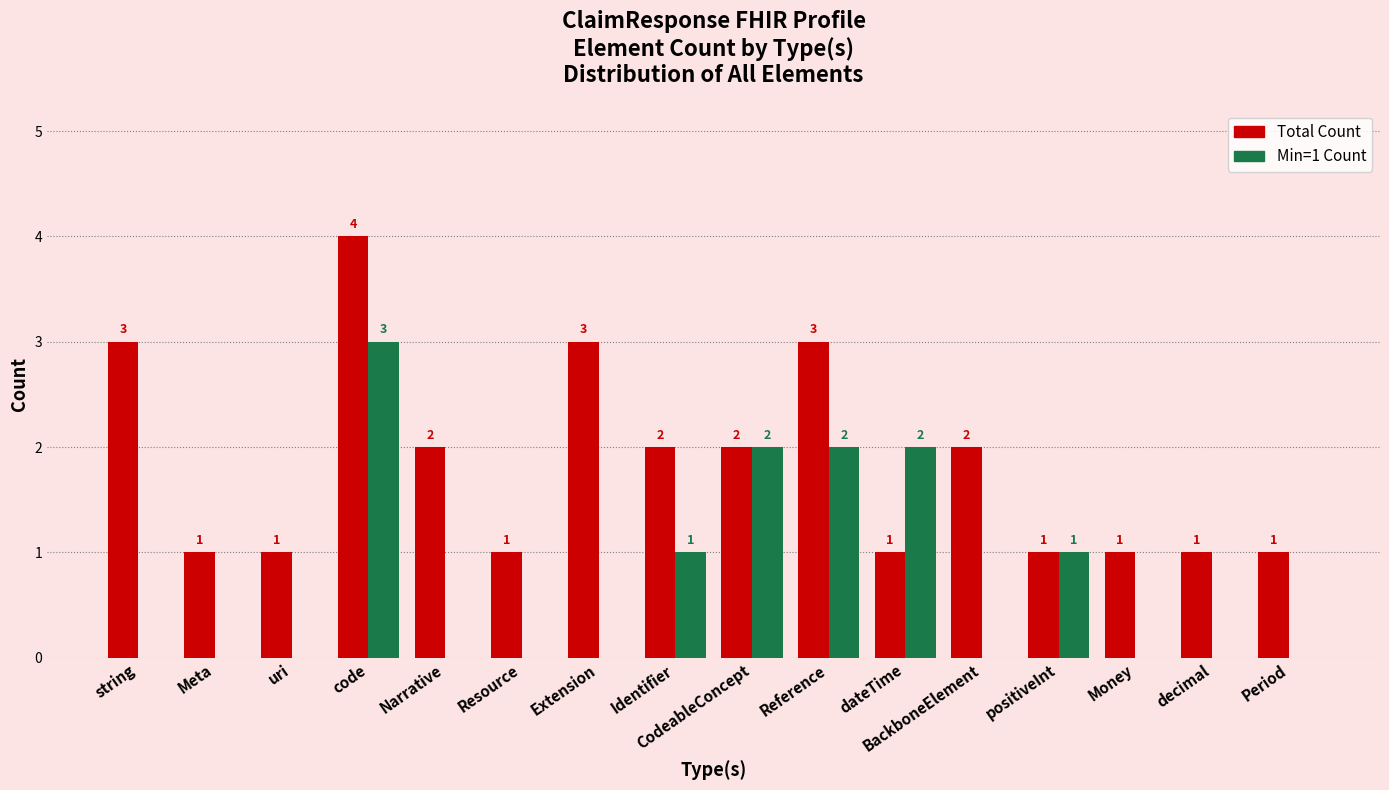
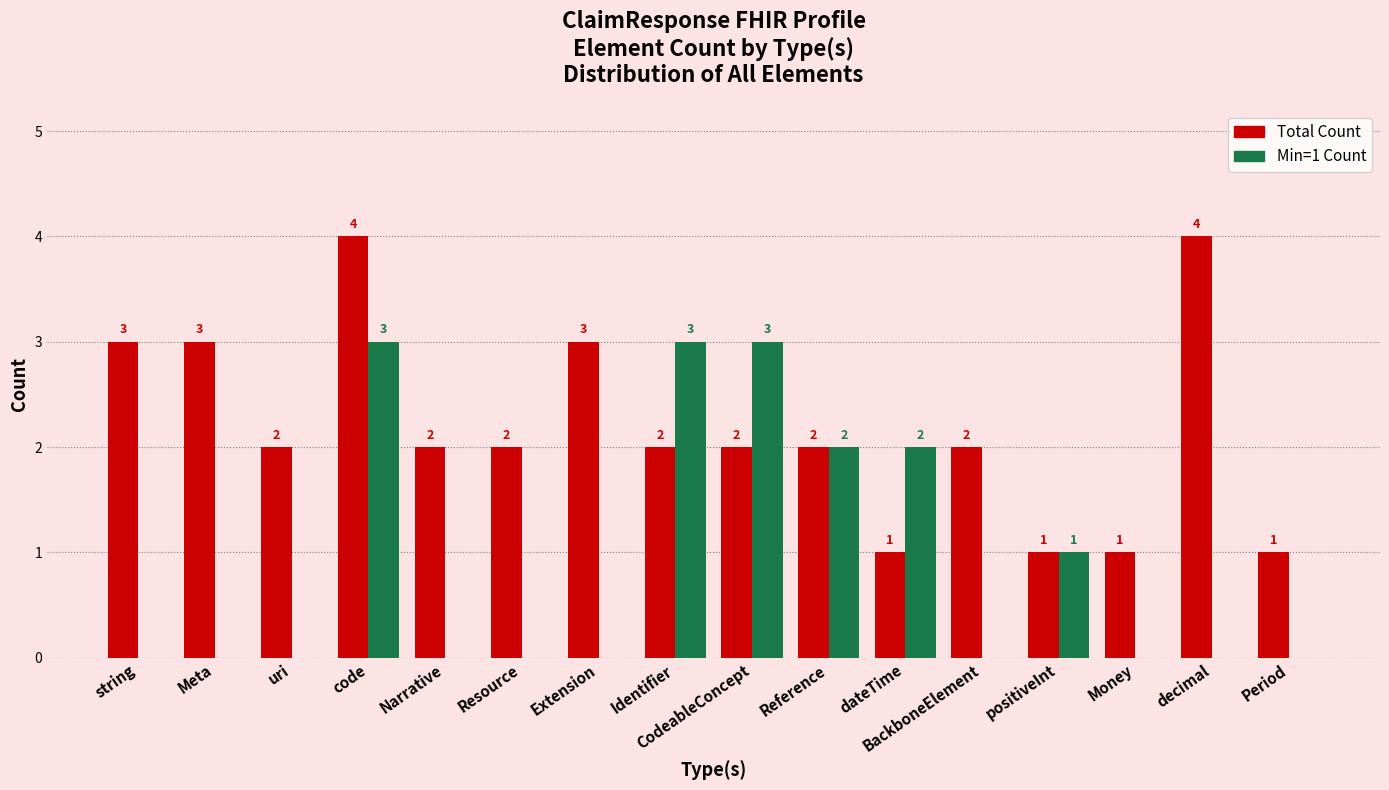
Total Count, Meta: 1 -> 3
Total Count, uri: 1 -> 2
Total Count, Resource: 1 -> 2
Min=1 Count, Identifier: 1 -> 3
Min=1 Count, CodeableConcept: 2 -> 3
Total Count, Reference: 3 -> 2
Total Count, decimal: 1 -> 4
